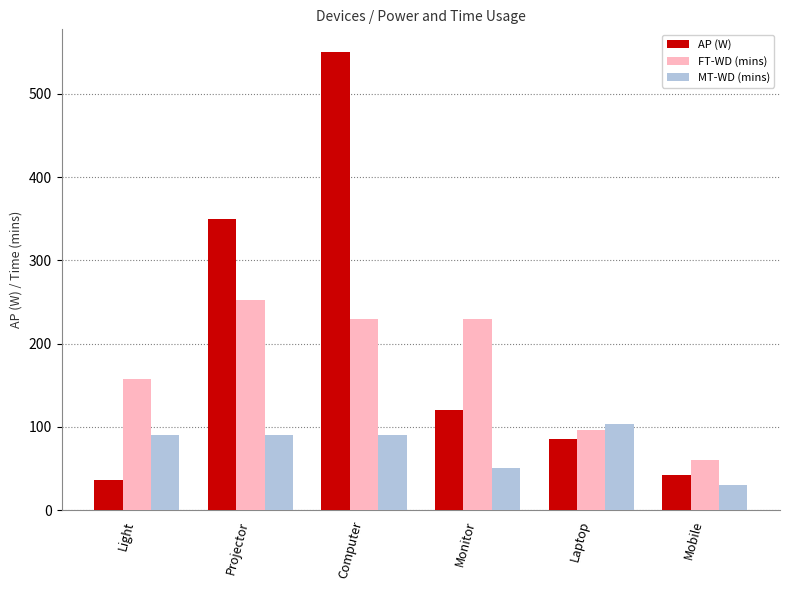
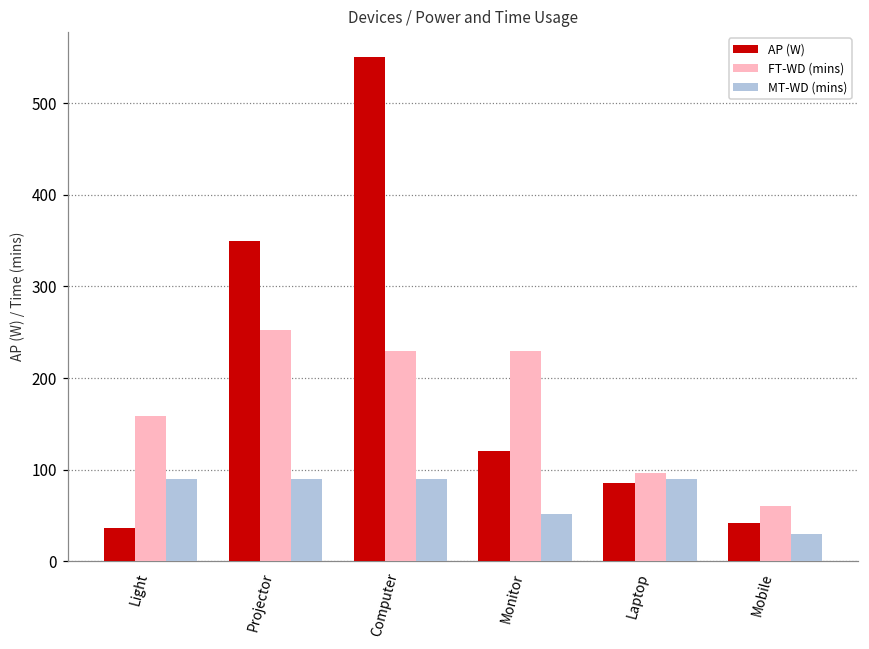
MT-WD (mins), Laptop: 100 -> 90
